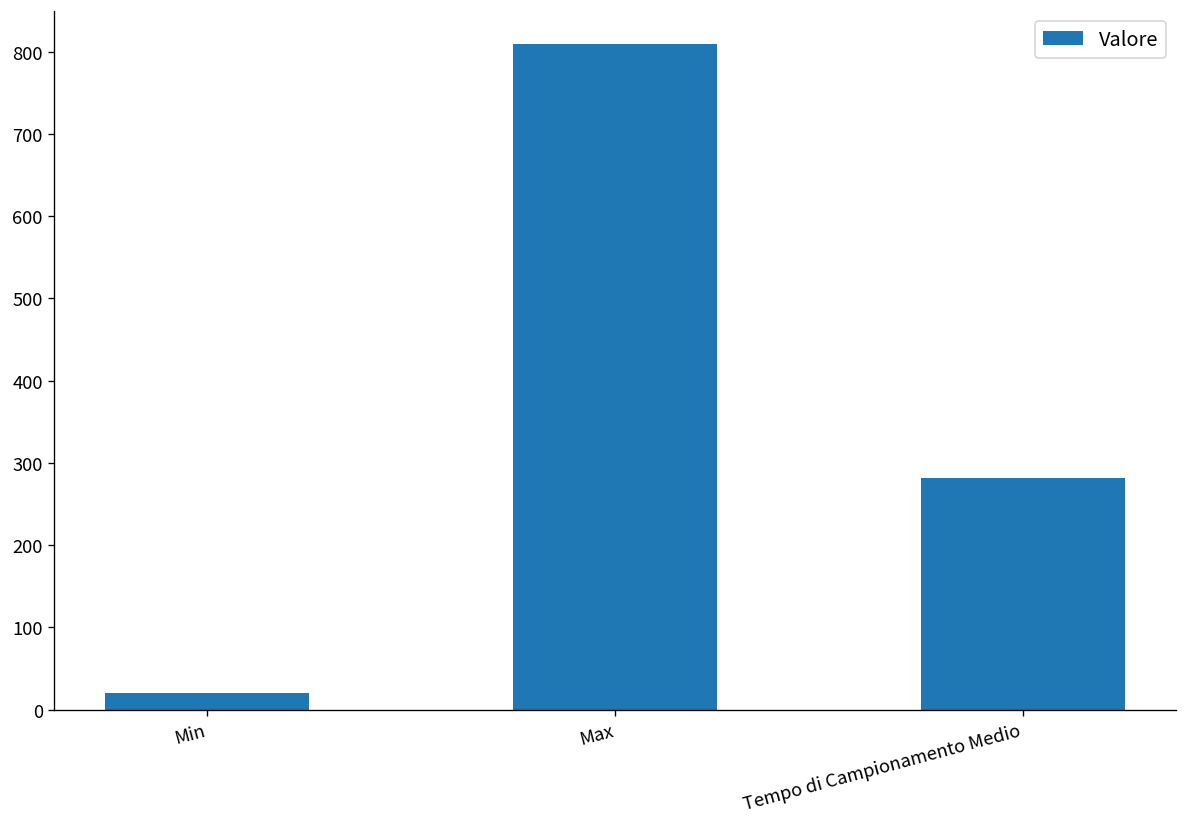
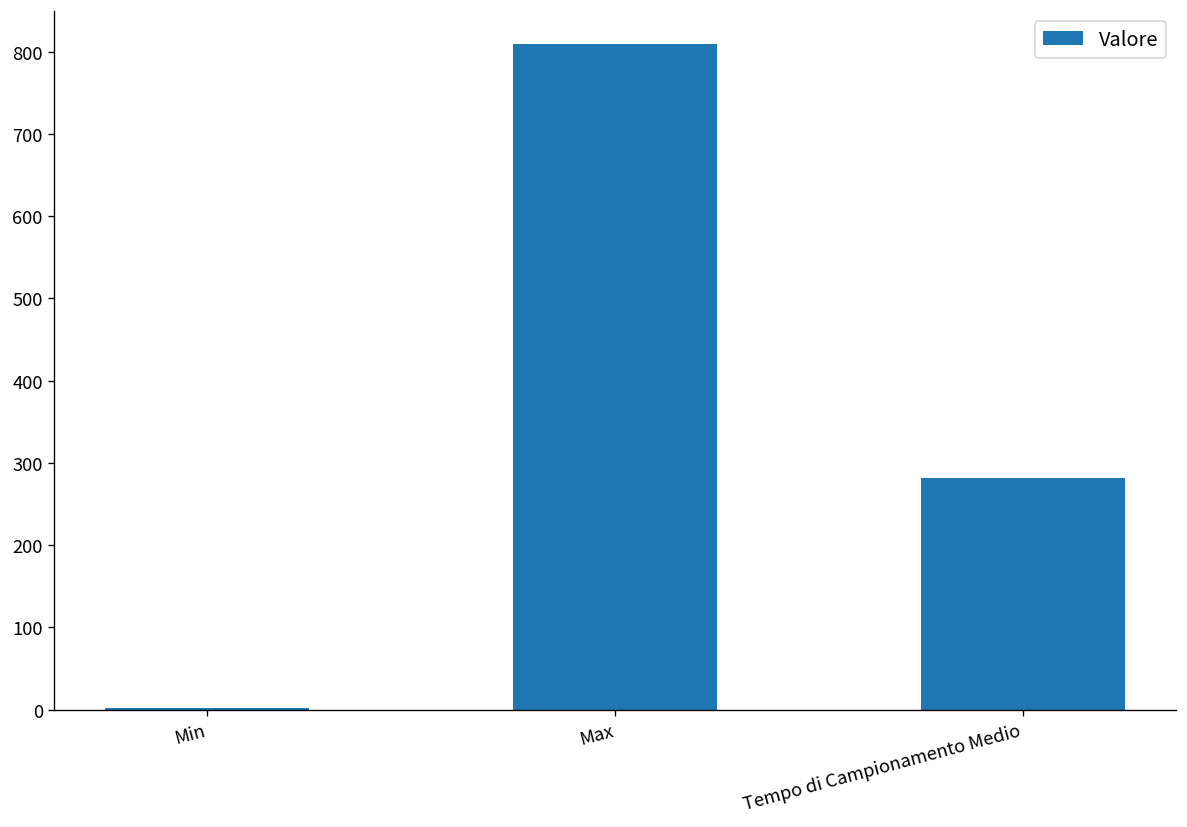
Min: 20 -> 0
